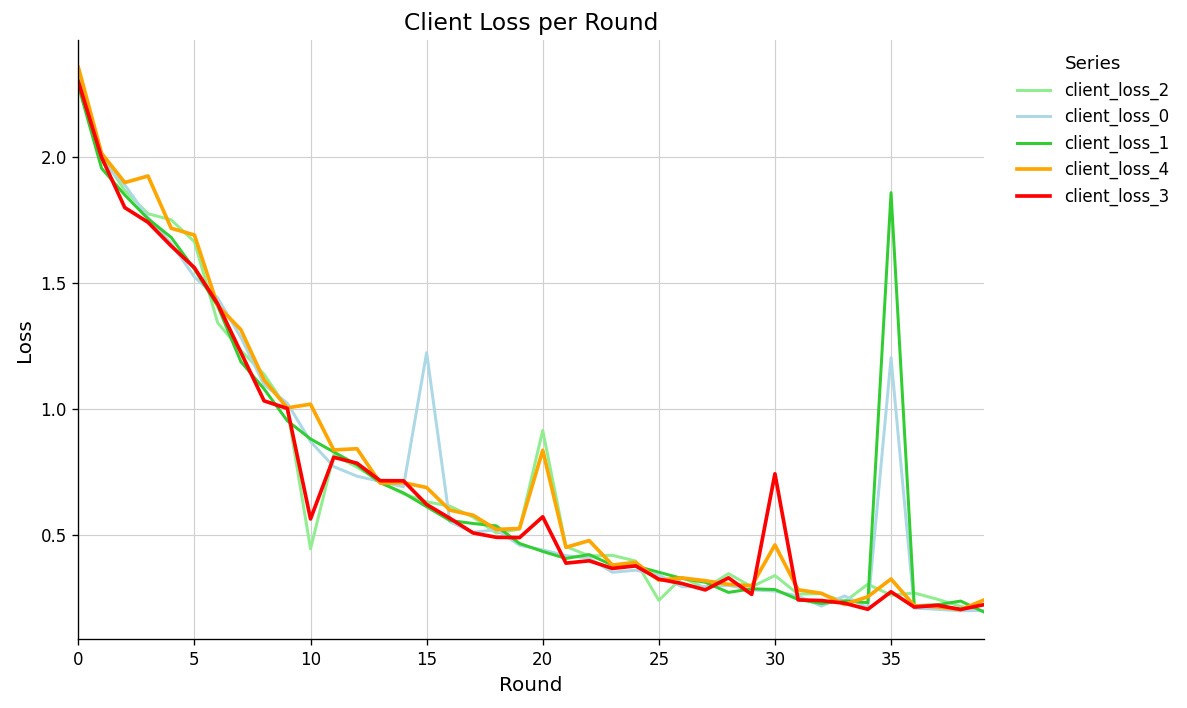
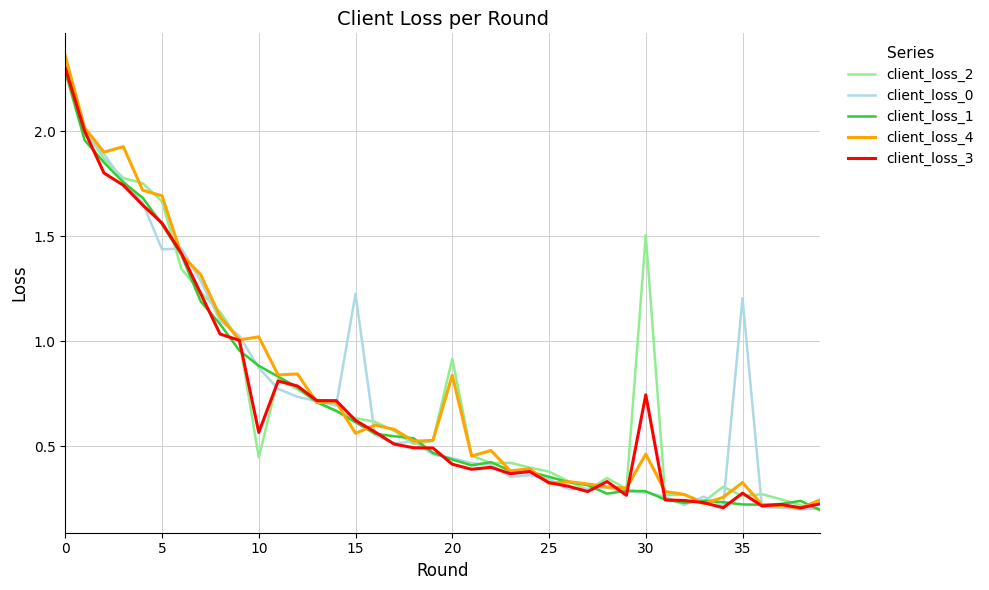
client_loss_0, 5: 1.53 -> 1.44
client_loss_4, 15: 0.69 -> 0.56
client_loss_3, 20: 0.57 -> 0.41
client_loss_2, 25: 0.24 -> 0.38
client_loss_2, 30: 0.34 -> 1.50
client_loss_1, 35: 1.86 -> 0.22
